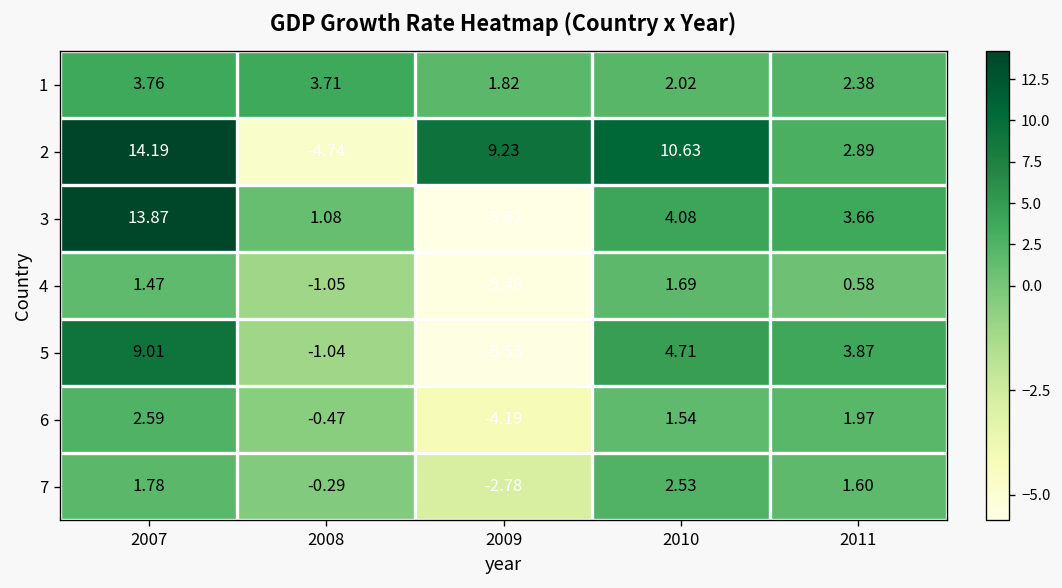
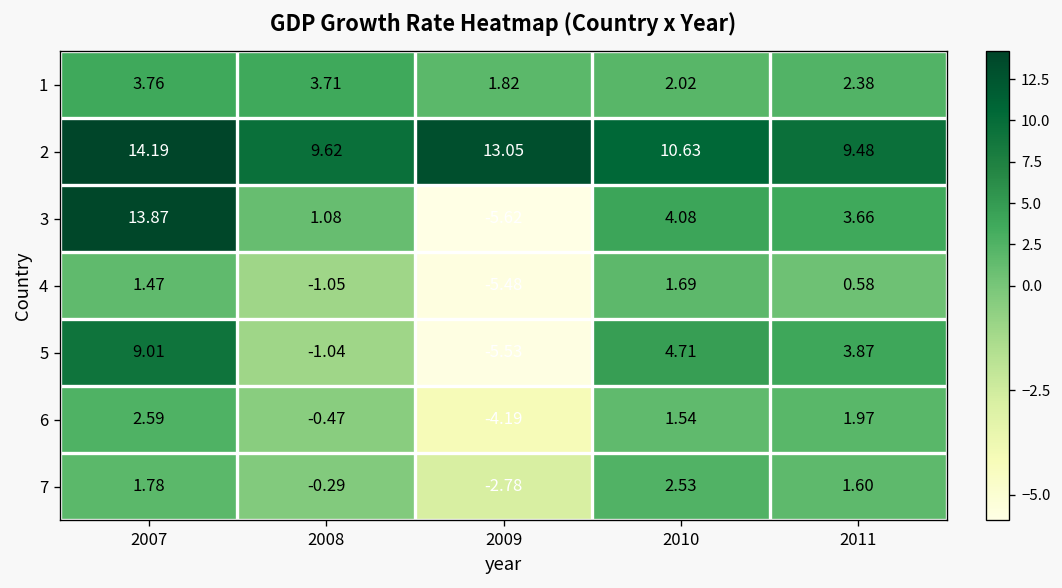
2, 2008: -4.74 -> 9.62
2, 2009: 9.23 -> 13.05
2, 2011: 2.89 -> 9.48
